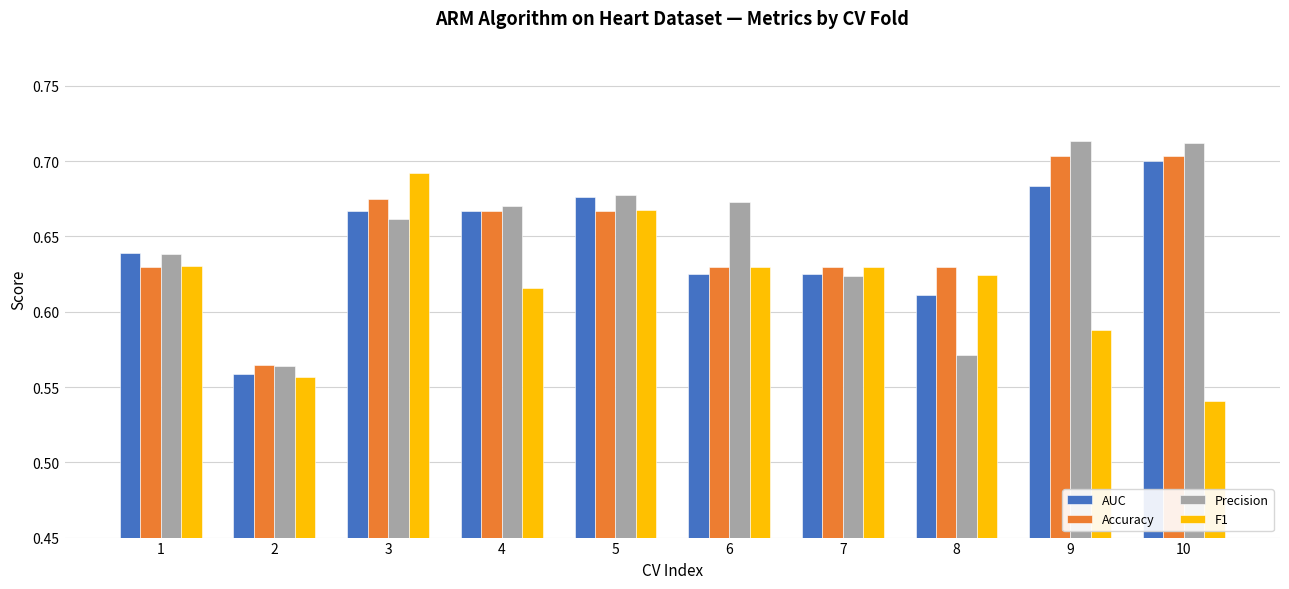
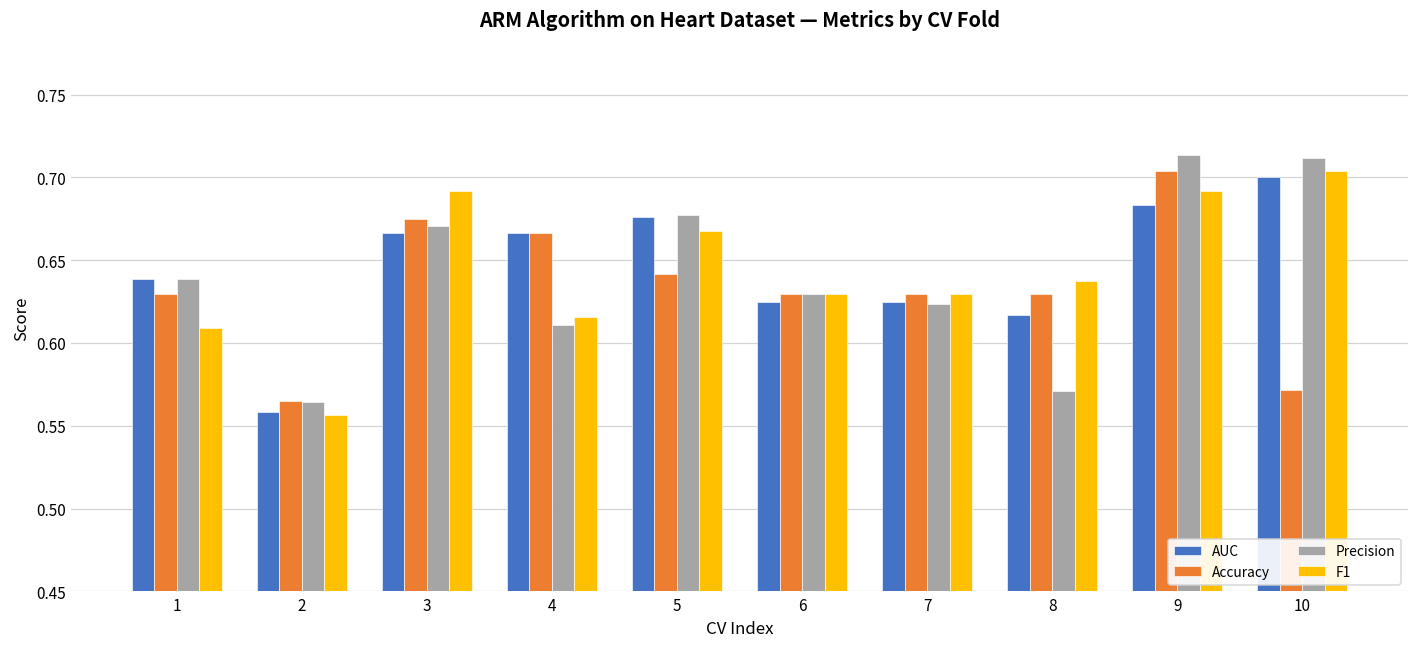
F1, 1: 0.631 -> 0.609
Precision, 3: 0.662 -> 0.670
Precision, 4: 0.670 -> 0.611
Accuracy, 5: 0.667 -> 0.642
Precision, 6: 0.673 -> 0.630
AUC, 8: 0.611 -> 0.617
F1, 8: 0.624 -> 0.637
F1, 9: 0.588 -> 0.692
Accuracy, 10: 0.704 -> 0.572
F1, 10: 0.541 -> 0.704
